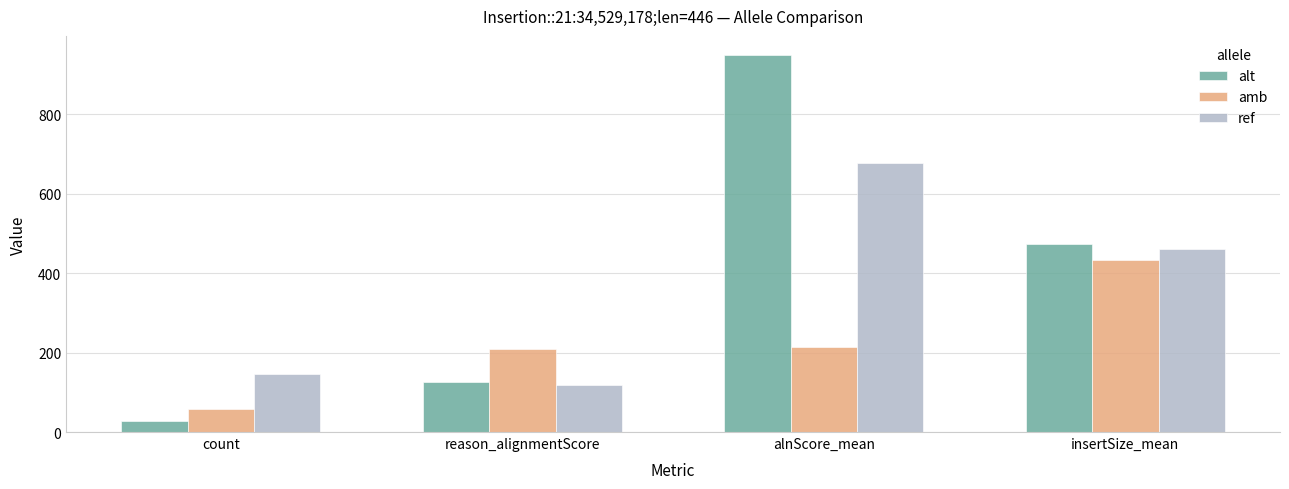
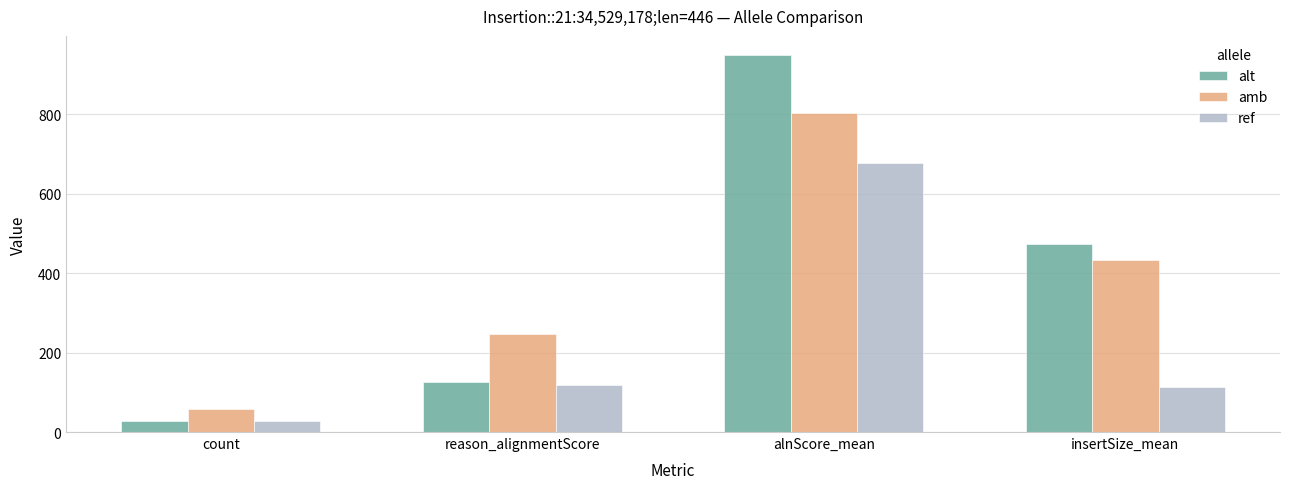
ref, count: 150 -> 30
amb, reason_alignmentScore: 210 -> 250
amb, alnScore_mean: 210 -> 800
ref, insertSize_mean: 460 -> 110
